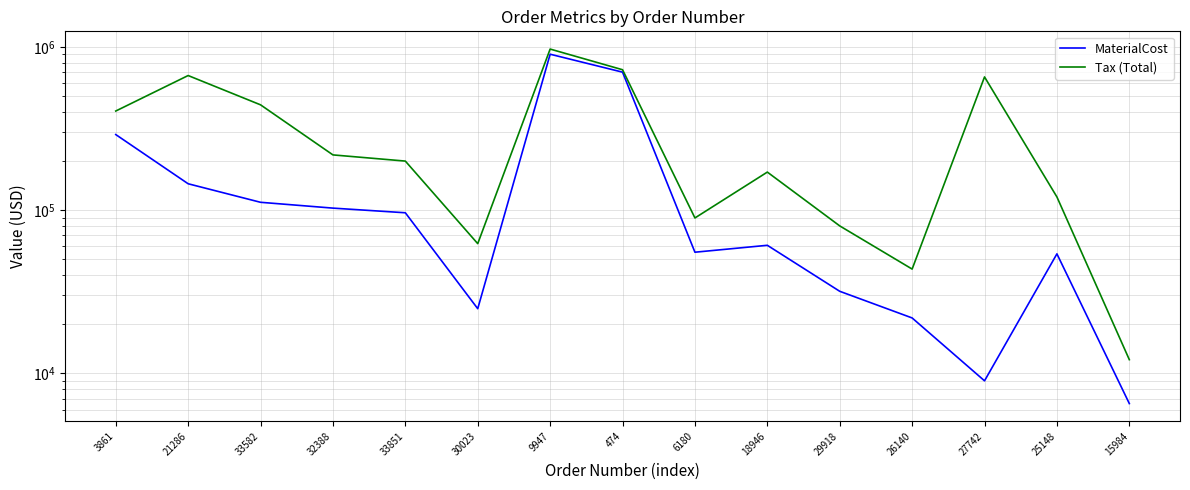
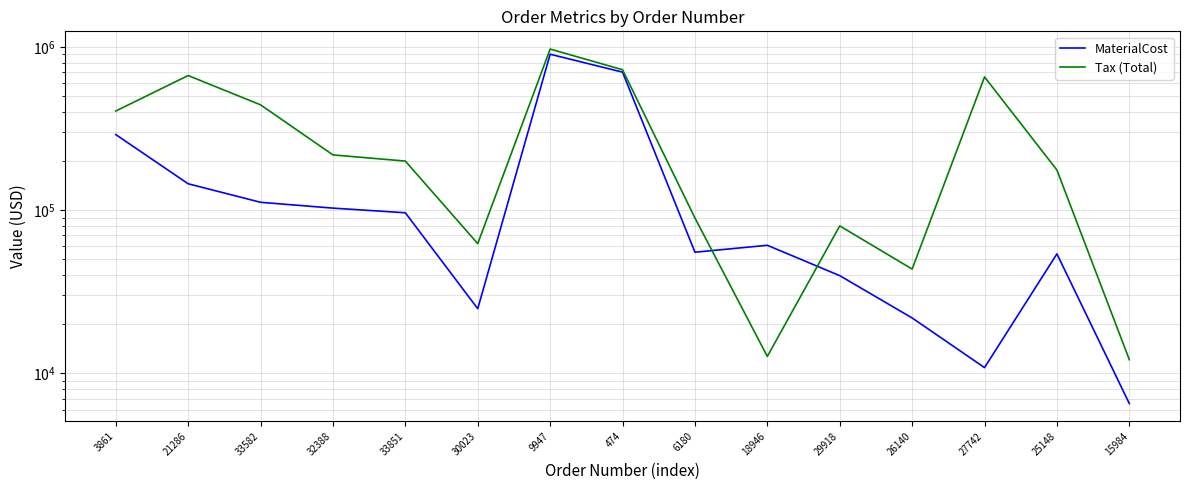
Tax (Total), 18946: 170000 -> 13000
MaterialCost, 29918: 32000 -> 40000
MaterialCost, 27742: 9000 -> 11000
Tax (Total), 25148: 120000 -> 180000
